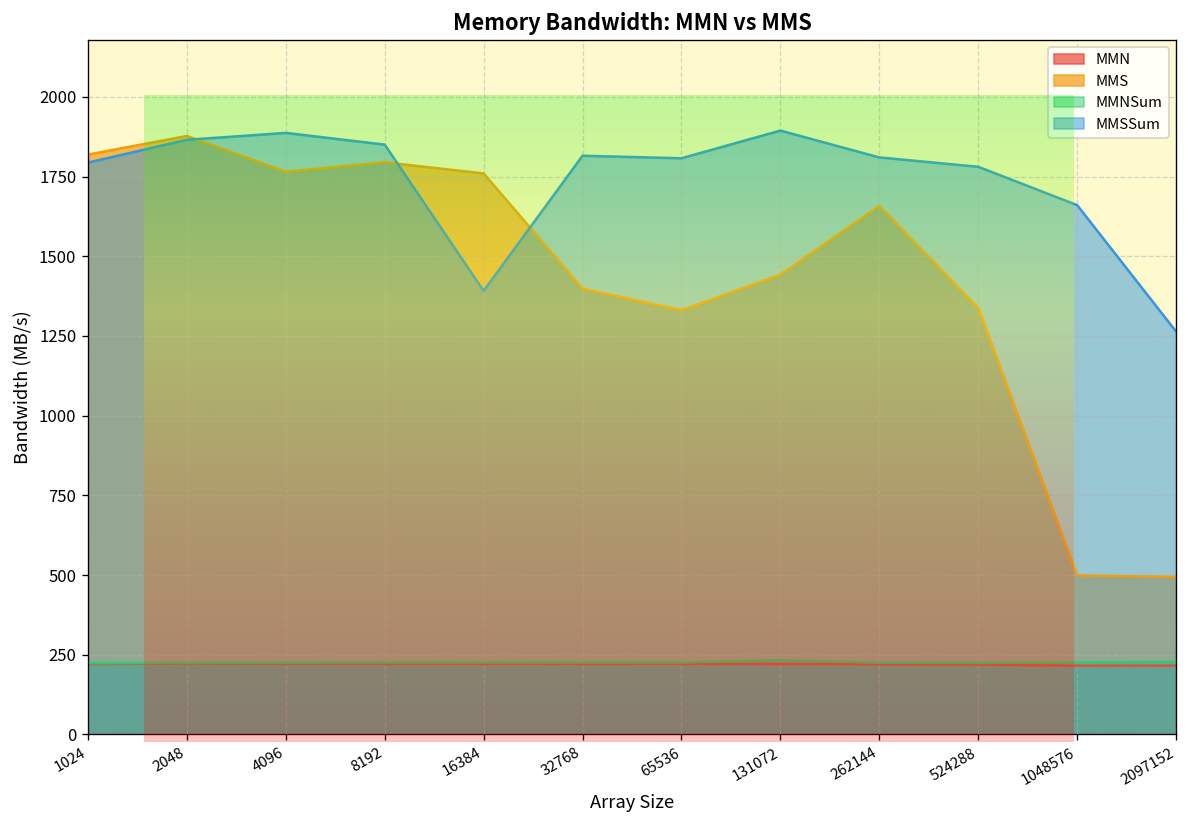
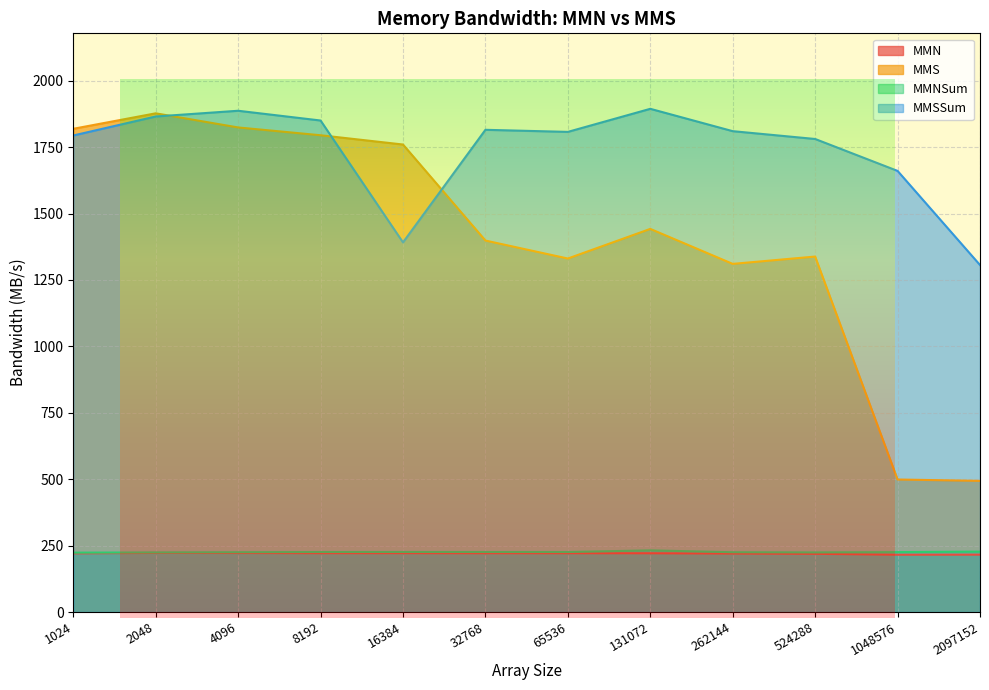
MMS, 4096: 1760 -> 1820
MMS, 262144: 1660 -> 1310
MMSSum, 2097152: 1260 -> 1310
